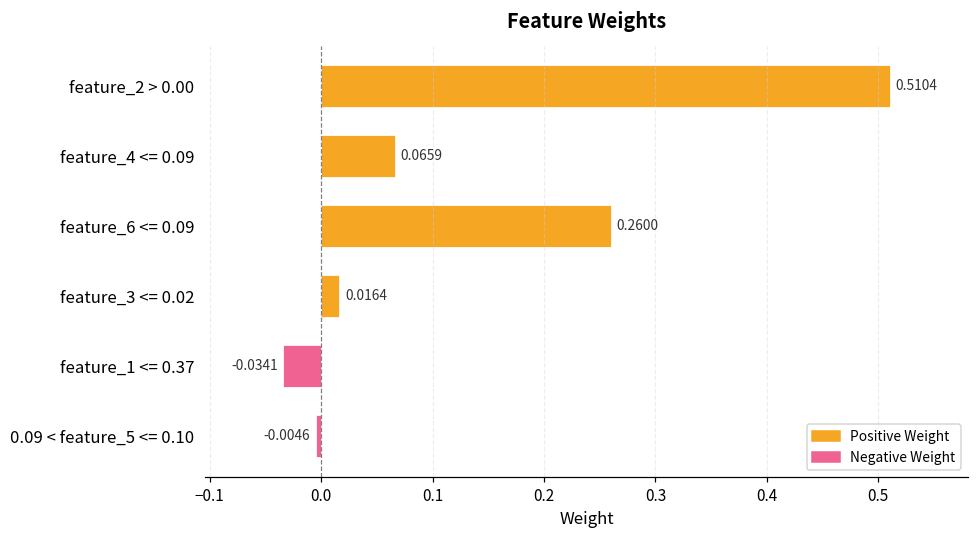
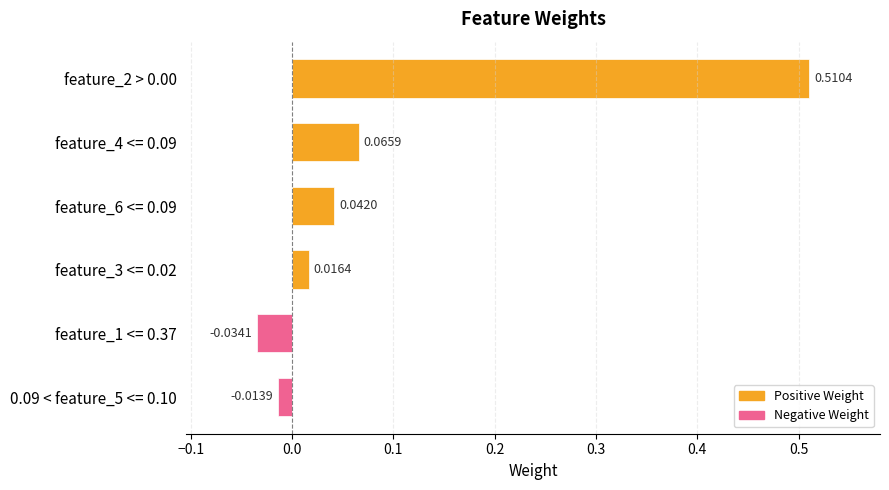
feature_6 <= 0.09: 0.2600 -> 0.0420
0.09 < feature_5 <= 0.10: -0.0046 -> -0.0139
